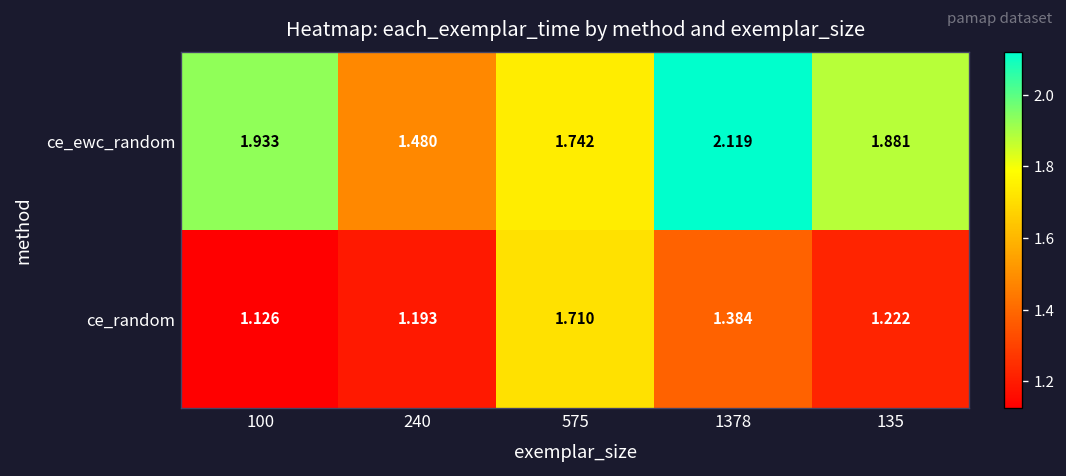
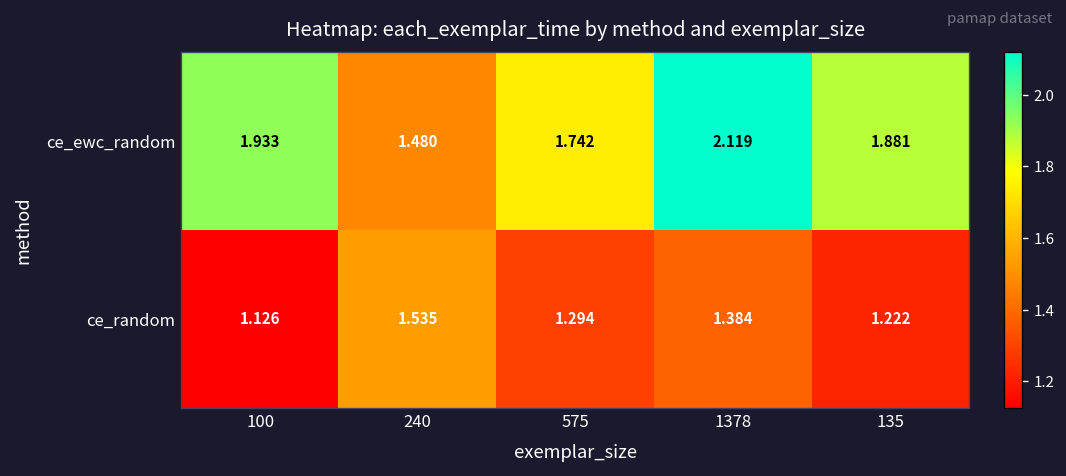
ce_random, 240: 1.193 -> 1.535
ce_random, 575: 1.710 -> 1.294
